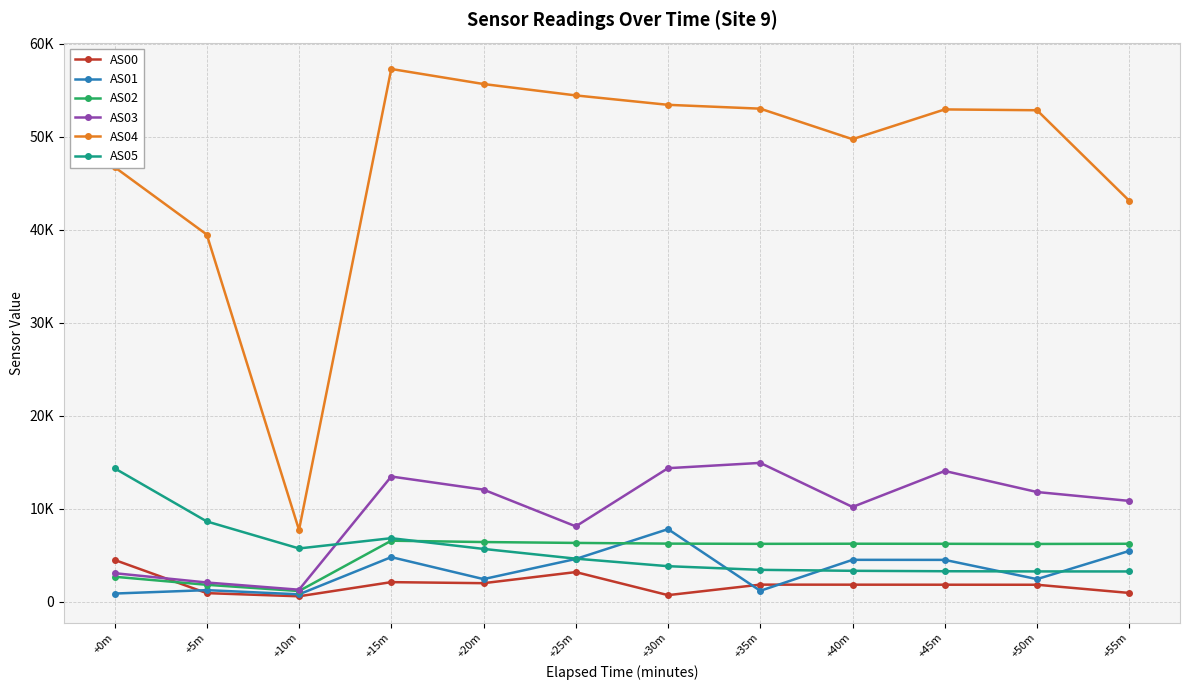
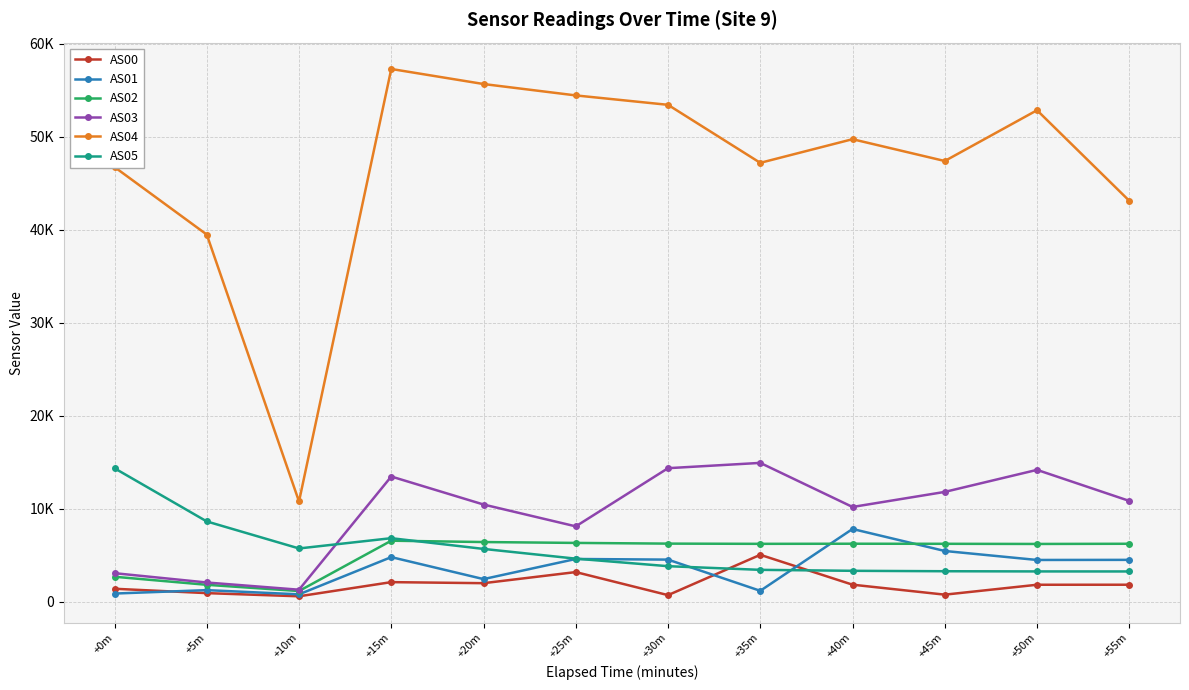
AS00, +0m: 5000 -> 1000
AS04, +10m: 8000 -> 11000
AS03, +20m: 12000 -> 10000
AS01, +30m: 8000 -> 5000
AS00, +35m: 2000 -> 5000
AS04, +35m: 53000 -> 47000
AS01, +40m: 5000 -> 8000
AS00, +45m: 2000 -> 1000
AS01, +45m: 4500 -> 5500
AS03, +45m: 14000 -> 12000
AS04, +45m: 53000 -> 47000
AS01, +50m: 2000 -> 5000
AS03, +50m: 12000 -> 14000
AS00, +55m: 1000 -> 2000
AS01, +55m: 5500 -> 4500
